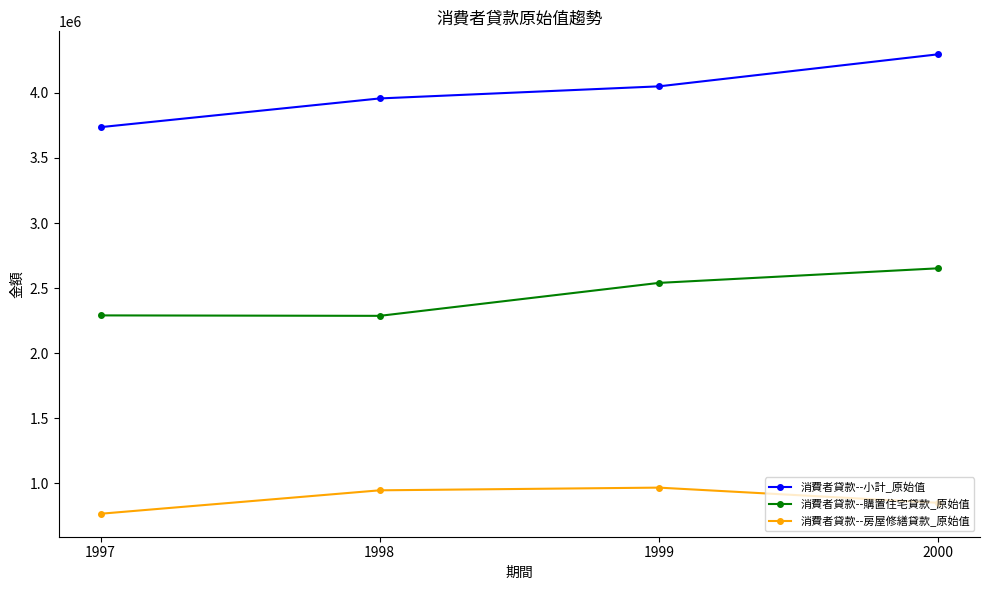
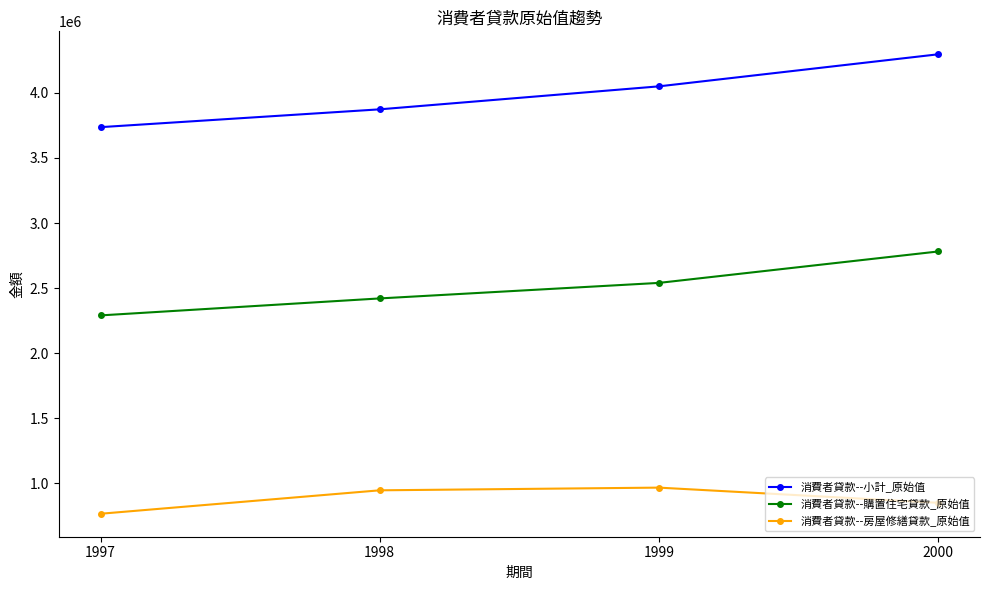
消費者貸款--小計_原始值, 1998: 3960000 -> 3870000
消費者貸款--購置住宅貸款_原始值, 1998: 2290000 -> 2420000
消費者貸款--購置住宅貸款_原始值, 2000: 2650000 -> 2780000
